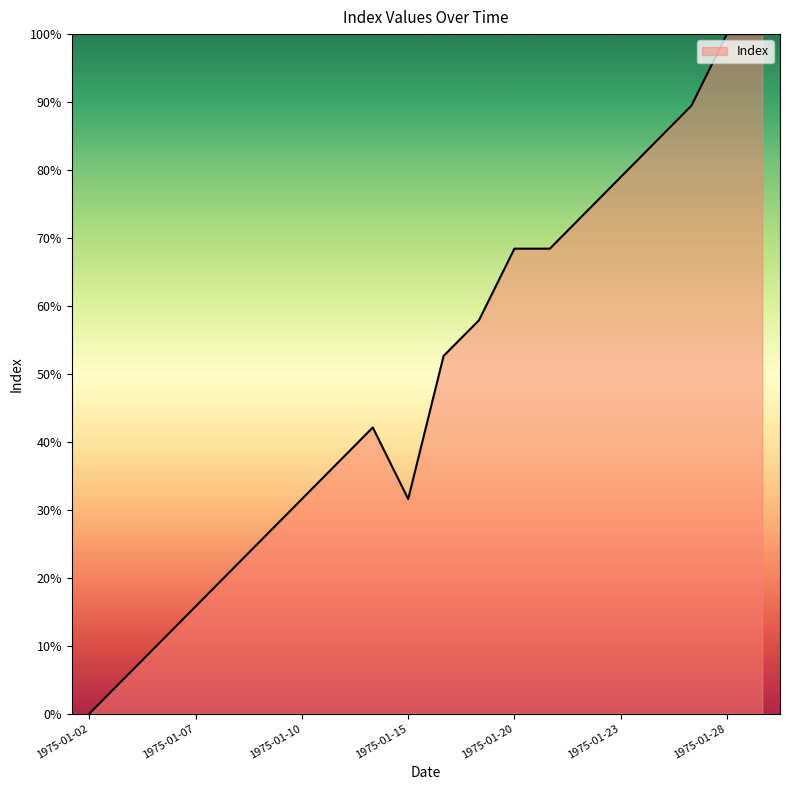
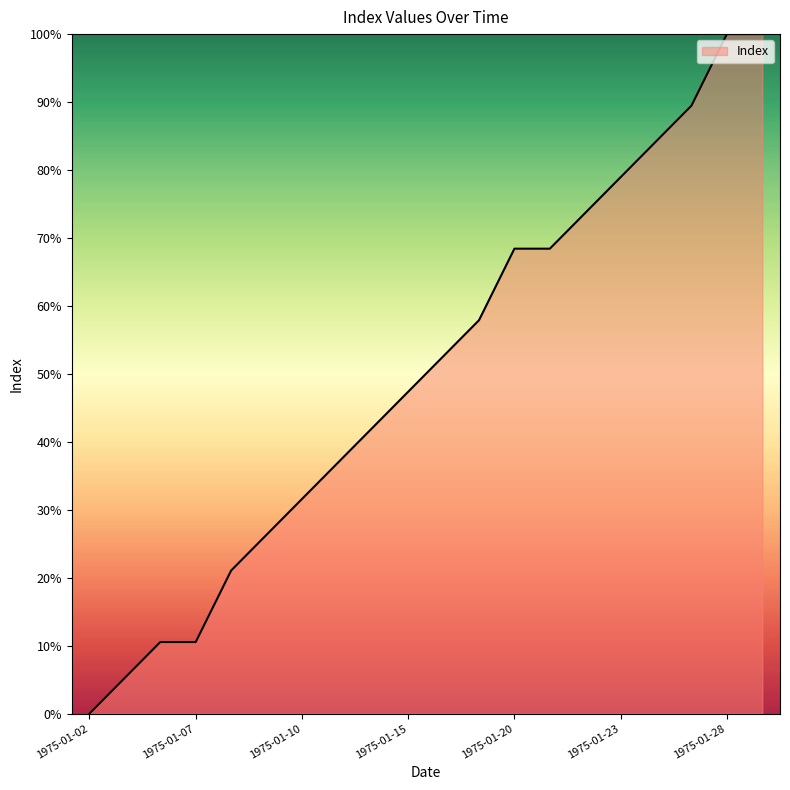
1975-01-07: 16% -> 11%
1975-01-15: 32% -> 47%
